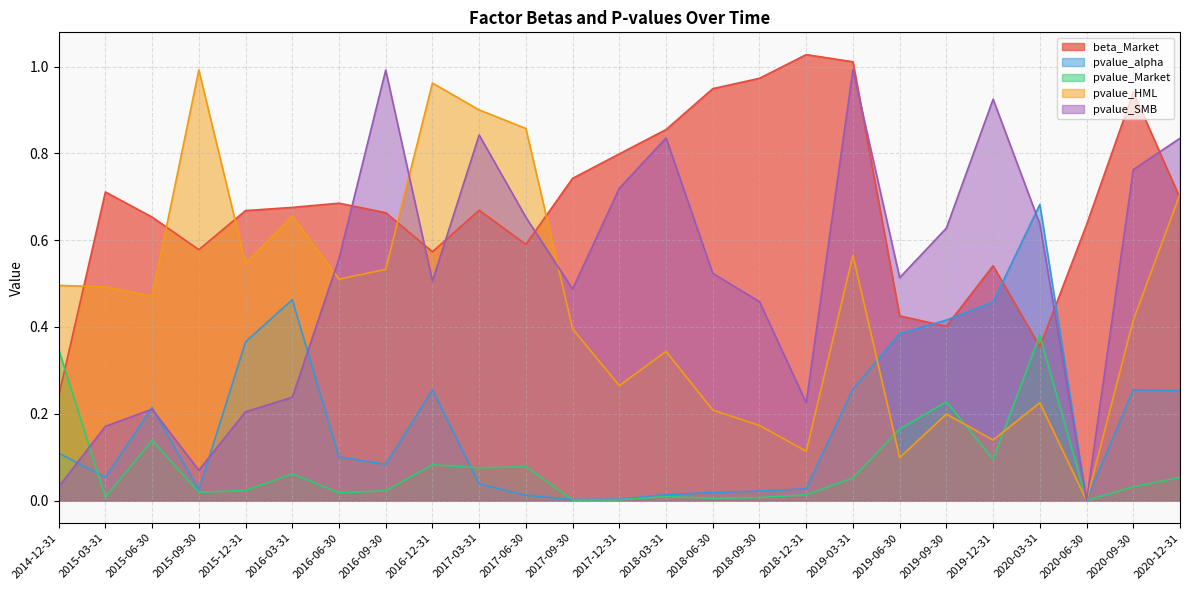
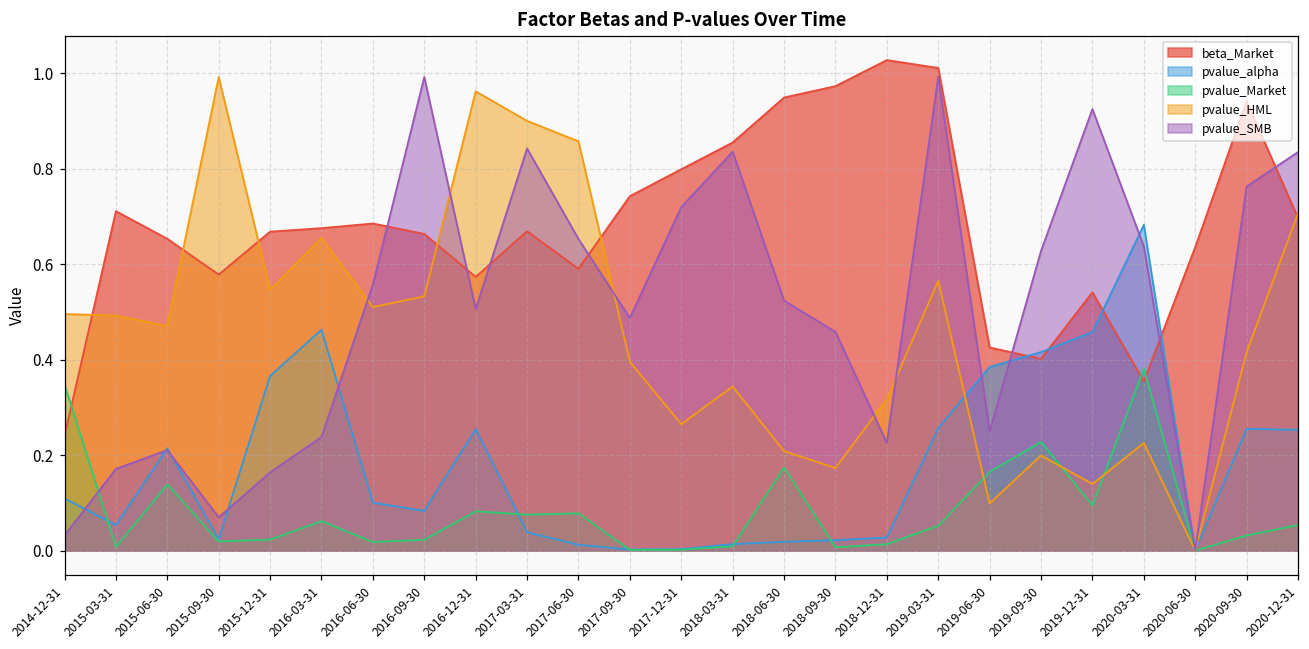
pvalue_SMB, 2015-12-31: 0.20 -> 0.16
pvalue_Market, 2018-06-30: 0.01 -> 0.17
pvalue_HML, 2018-12-31: 0.11 -> 0.32
pvalue_SMB, 2019-06-30: 0.51 -> 0.25
